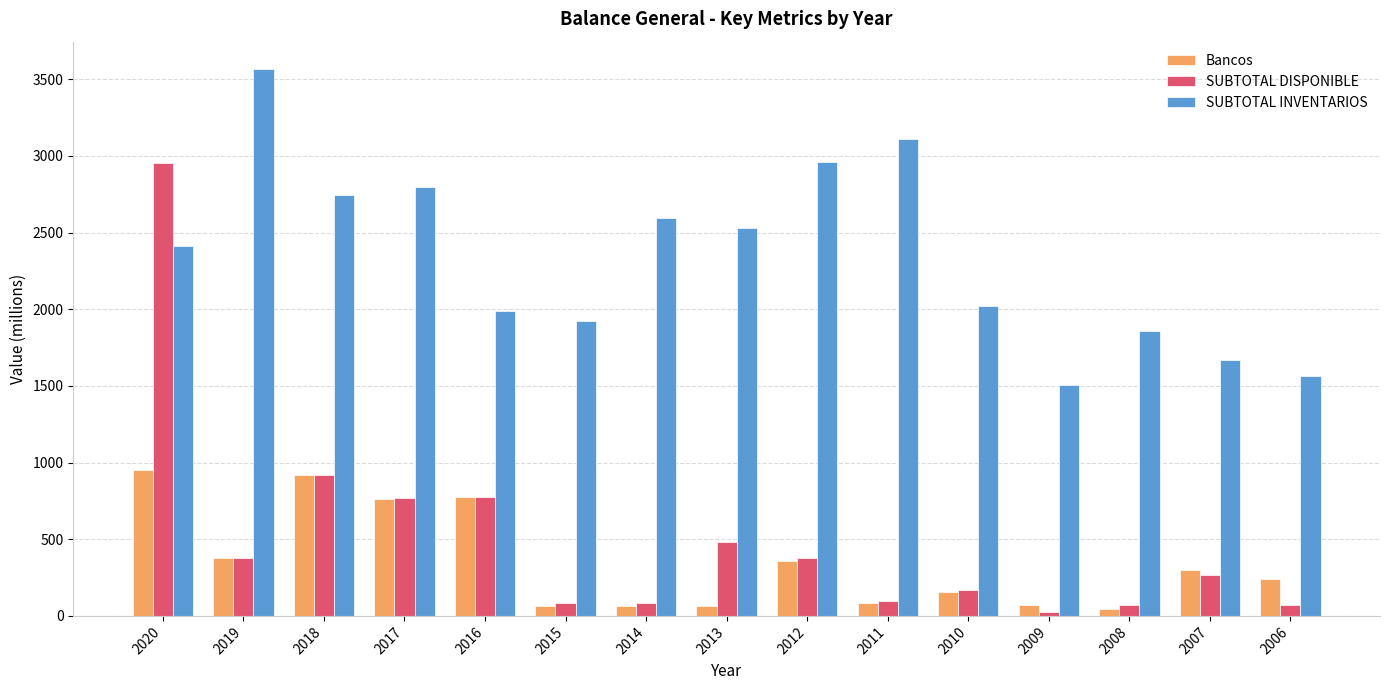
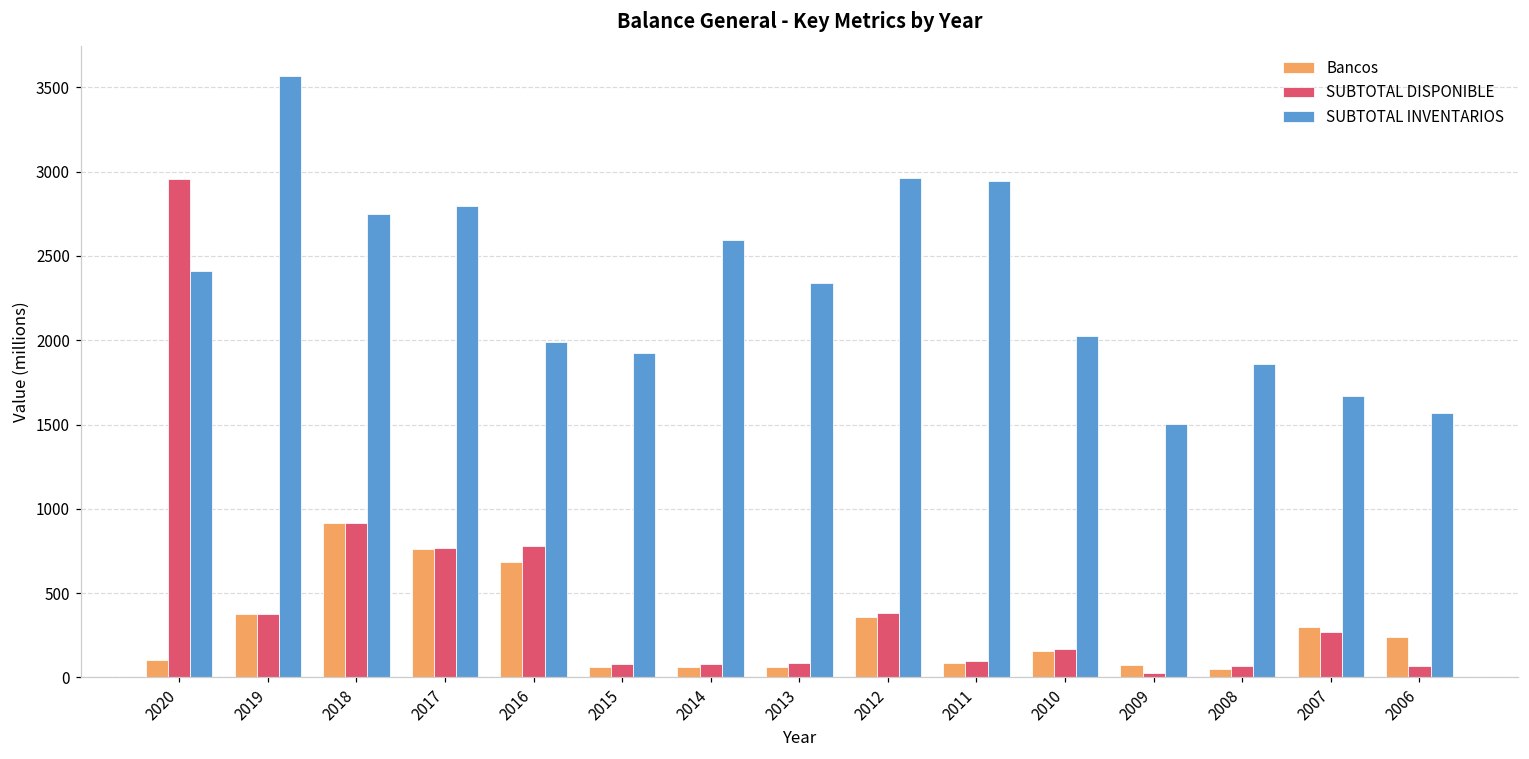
Bancos, 2020: 950 -> 100
Bancos, 2016: 780 -> 680
SUBTOTAL DISPONIBLE, 2013: 480 -> 90
SUBTOTAL INVENTARIOS, 2013: 2530 -> 2340
SUBTOTAL INVENTARIOS, 2011: 3110 -> 2940
